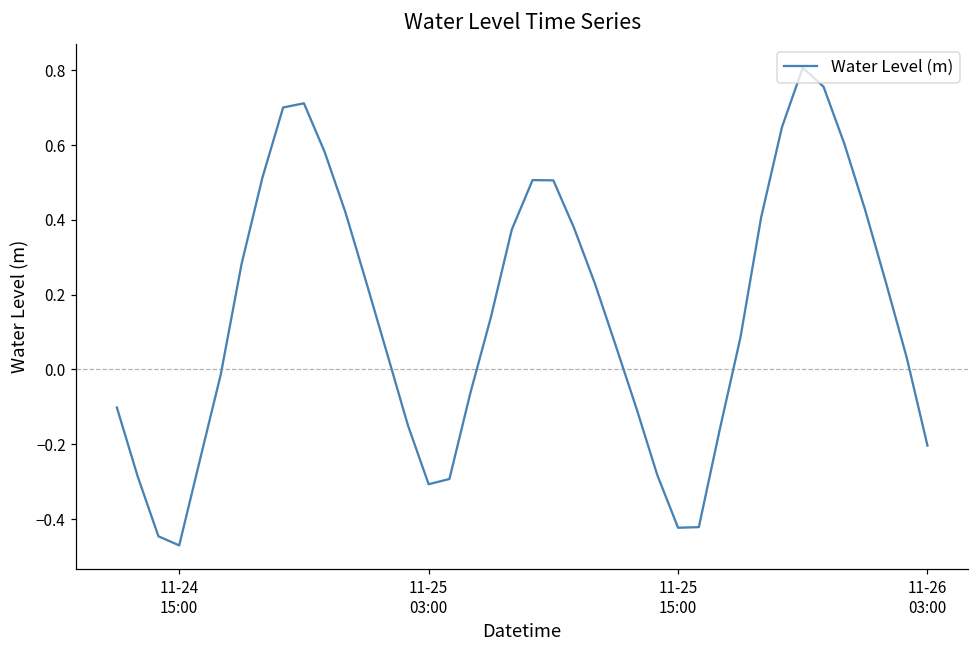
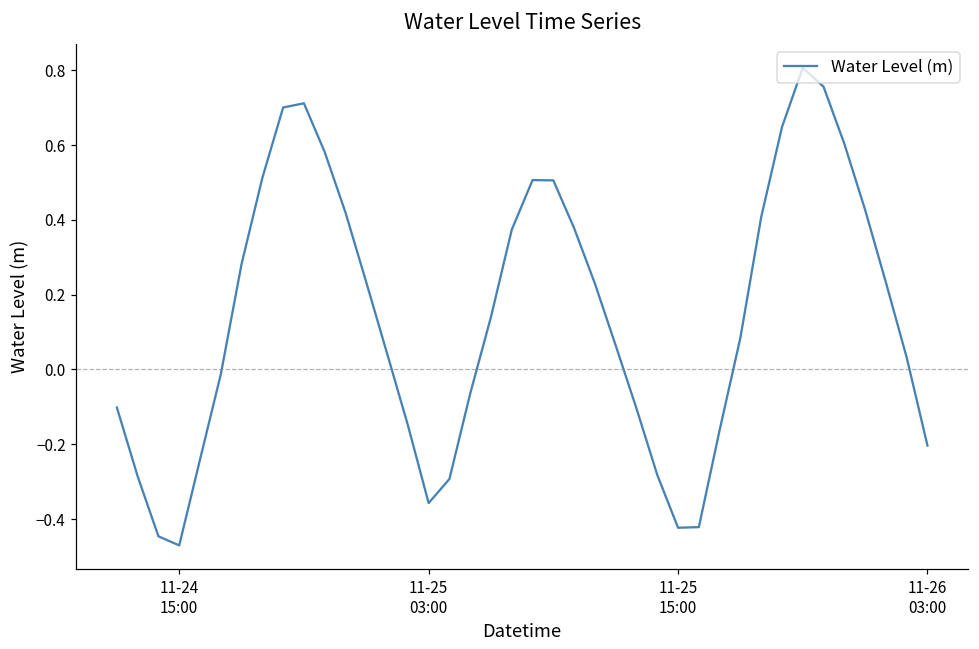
11-25 03:00: -0.31 -> -0.36
